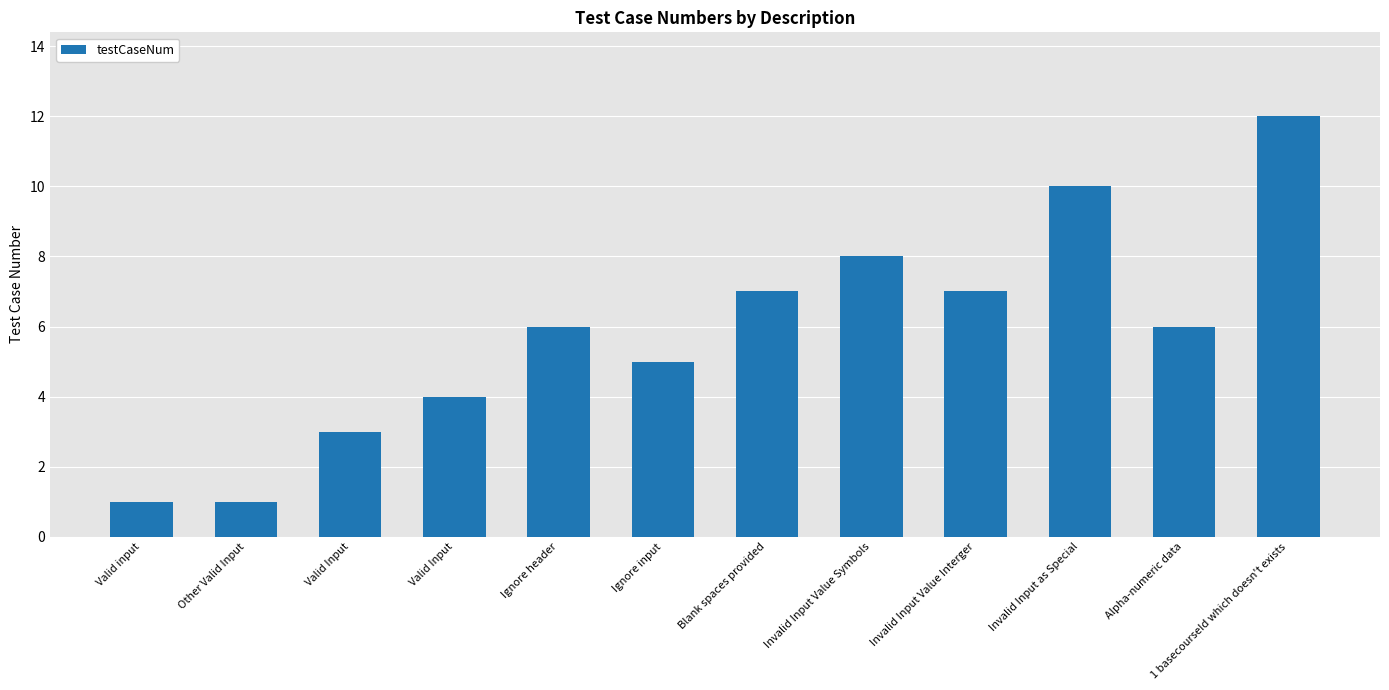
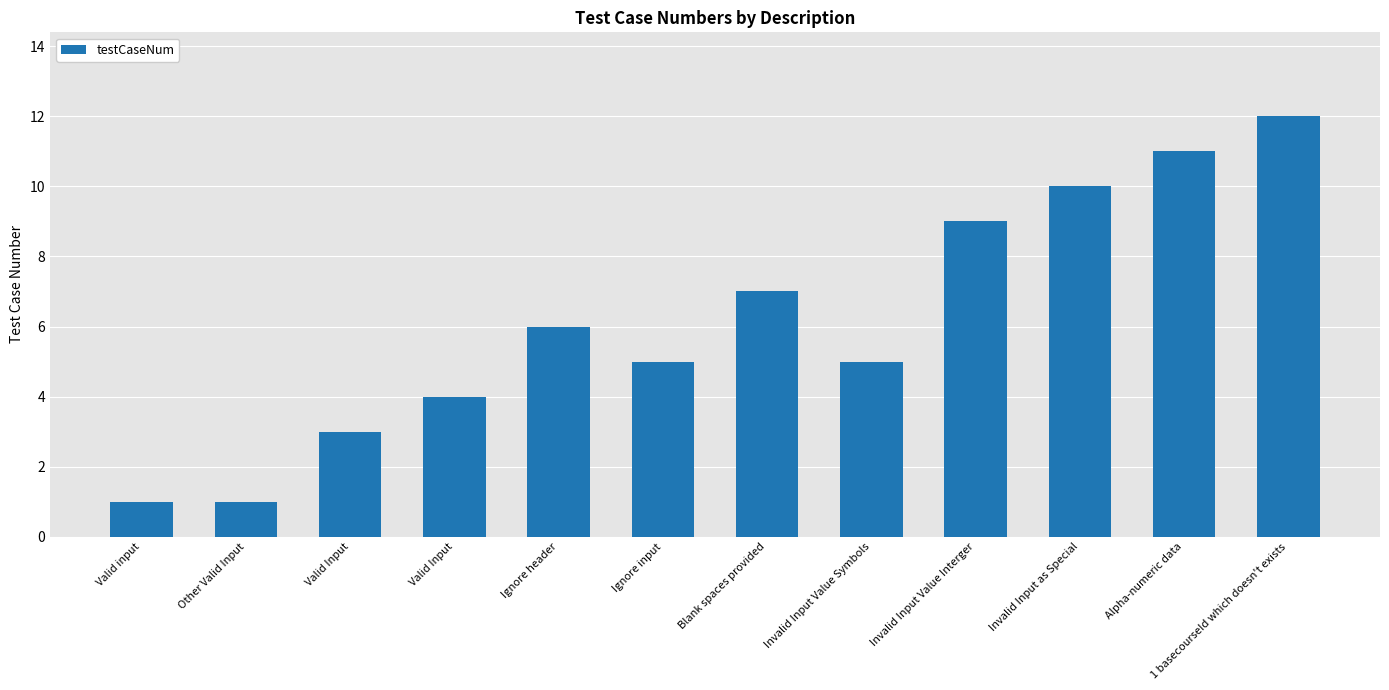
Invalid Input Value Symbols: 8 -> 5
Invalid Input Value Interger: 7 -> 9
Alpha-numeric data: 6 -> 11
